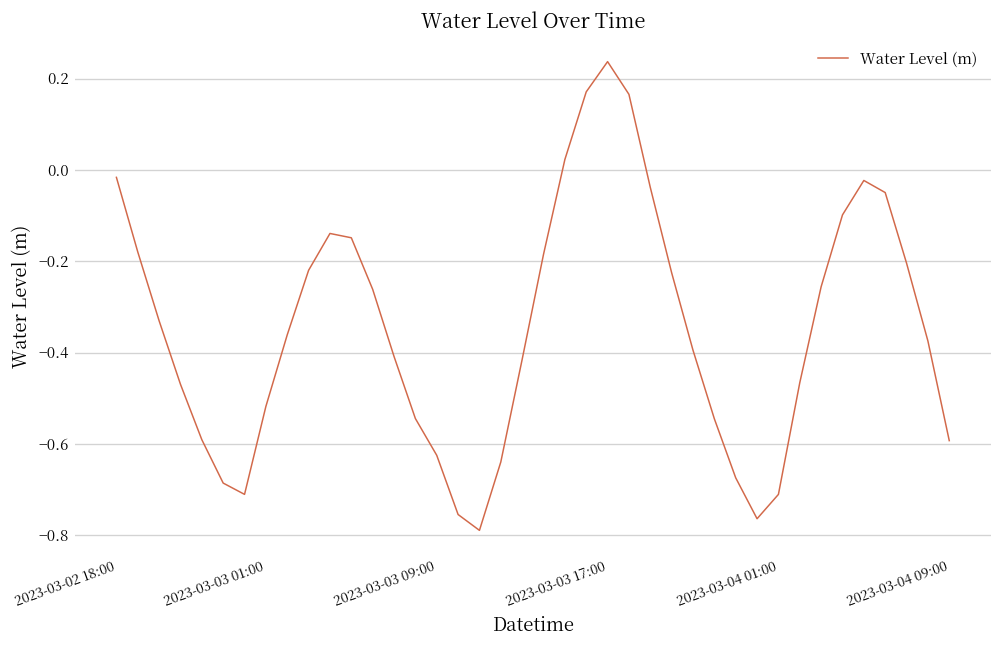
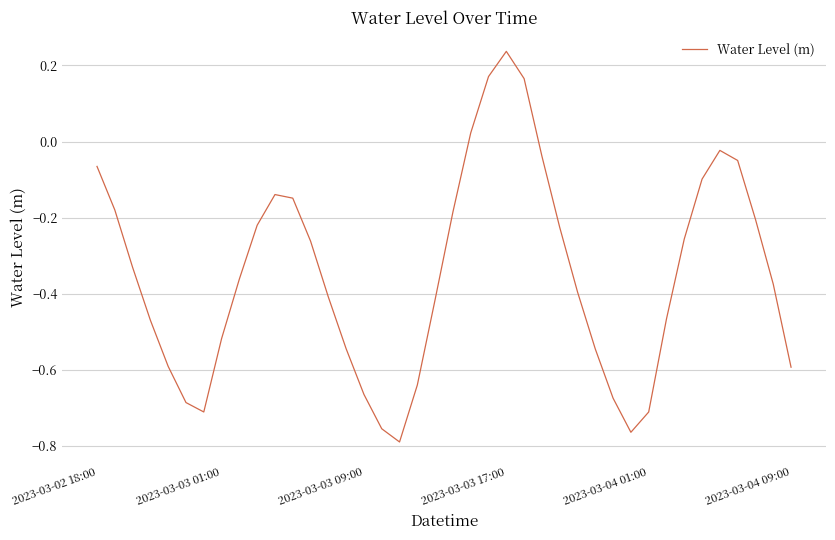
2023-03-02 18:00: -0.02 -> -0.07
2023-03-03 09:00: -0.63 -> -0.66
